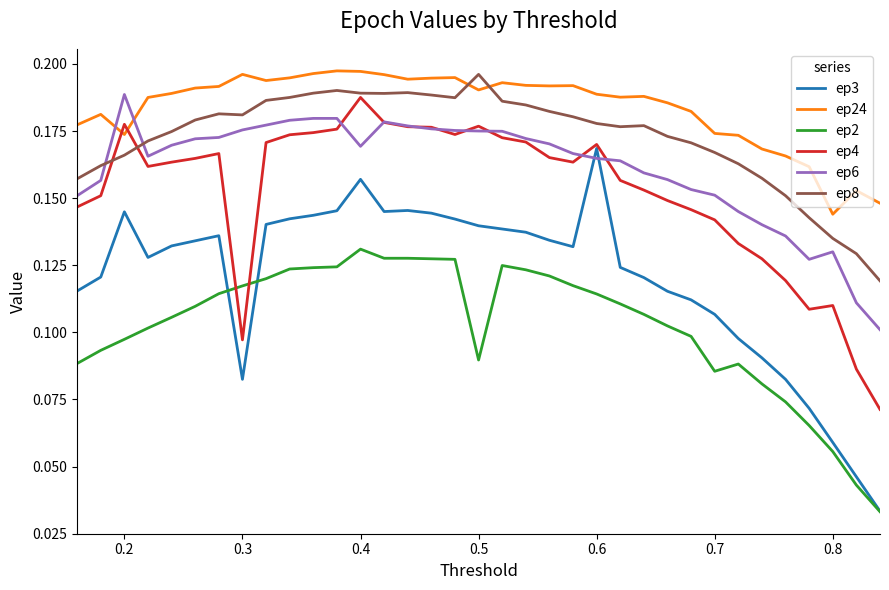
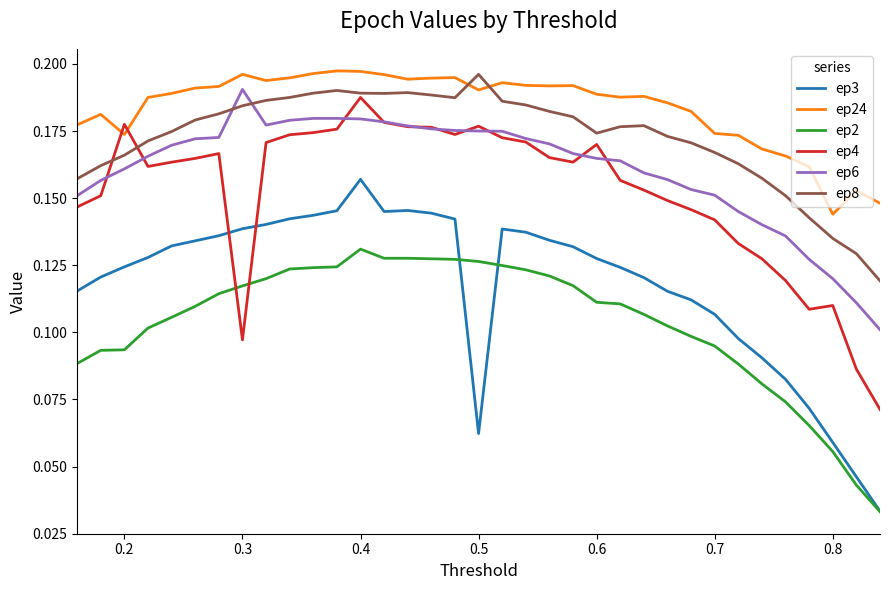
ep3, 0.2: 0.145 -> 0.124
ep2, 0.2: 0.097 -> 0.094
ep6, 0.2: 0.189 -> 0.161
ep3, 0.3: 0.083 -> 0.139
ep6, 0.3: 0.175 -> 0.191
ep8, 0.3: 0.181 -> 0.184
ep6, 0.4: 0.169 -> 0.180
ep3, 0.5: 0.140 -> 0.062
ep2, 0.5: 0.090 -> 0.126
ep3, 0.6: 0.169 -> 0.128
ep2, 0.6: 0.114 -> 0.111
ep8, 0.6: 0.178 -> 0.174
ep2, 0.7: 0.086 -> 0.095
ep6, 0.8: 0.13 -> 0.12
